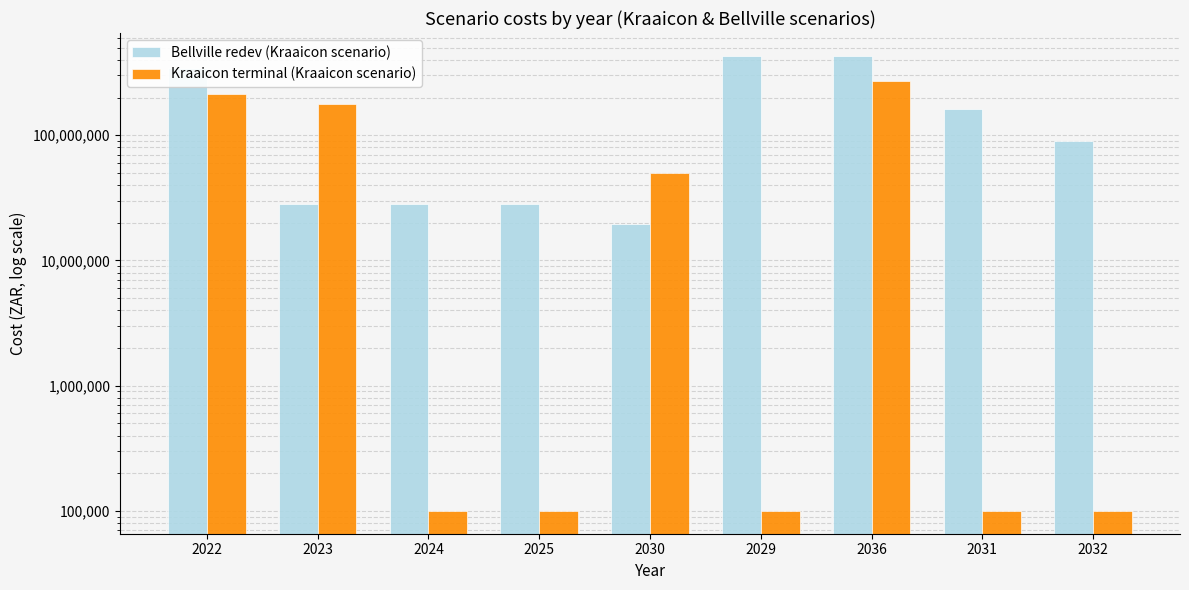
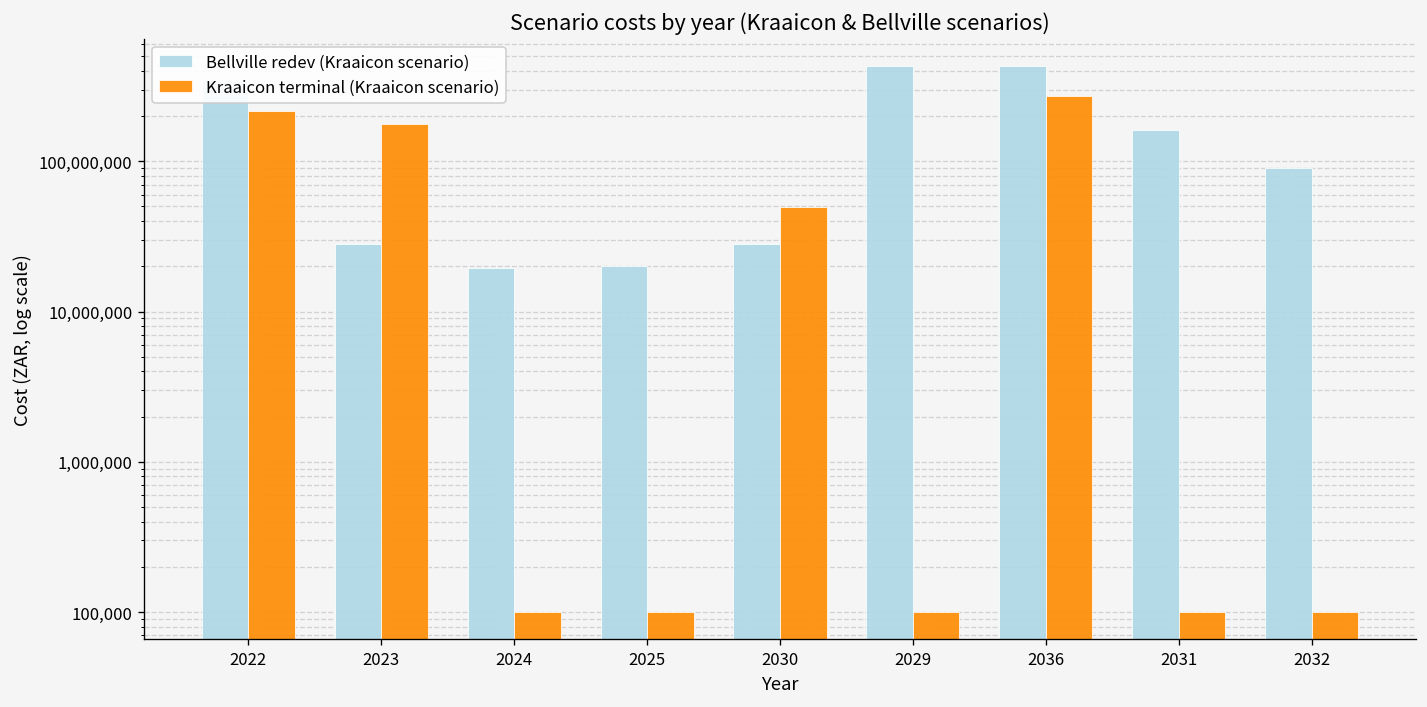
Bellville redev (Kraaicon scenario), 2024: 28,000,000 -> 19,000,000
Bellville redev (Kraaicon scenario), 2025: 28,000,000 -> 20,000,000
Bellville redev (Kraaicon scenario), 2030: 19,000,000 -> 28,000,000
